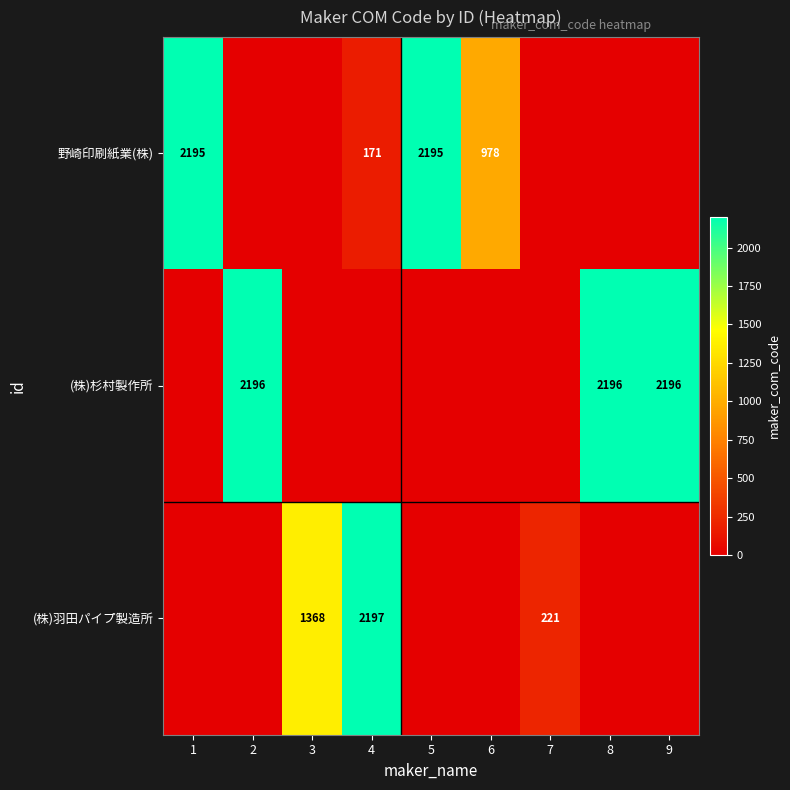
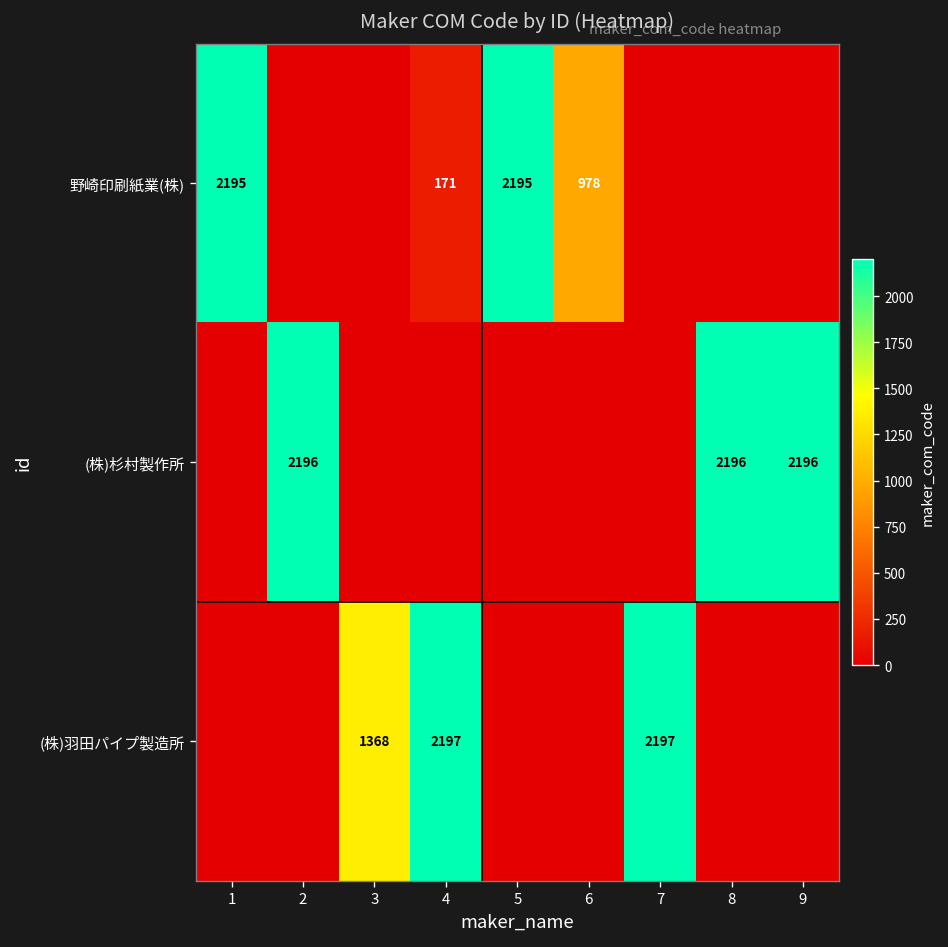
(株)羽田パイプ製造所, 7: 221 -> 2197
